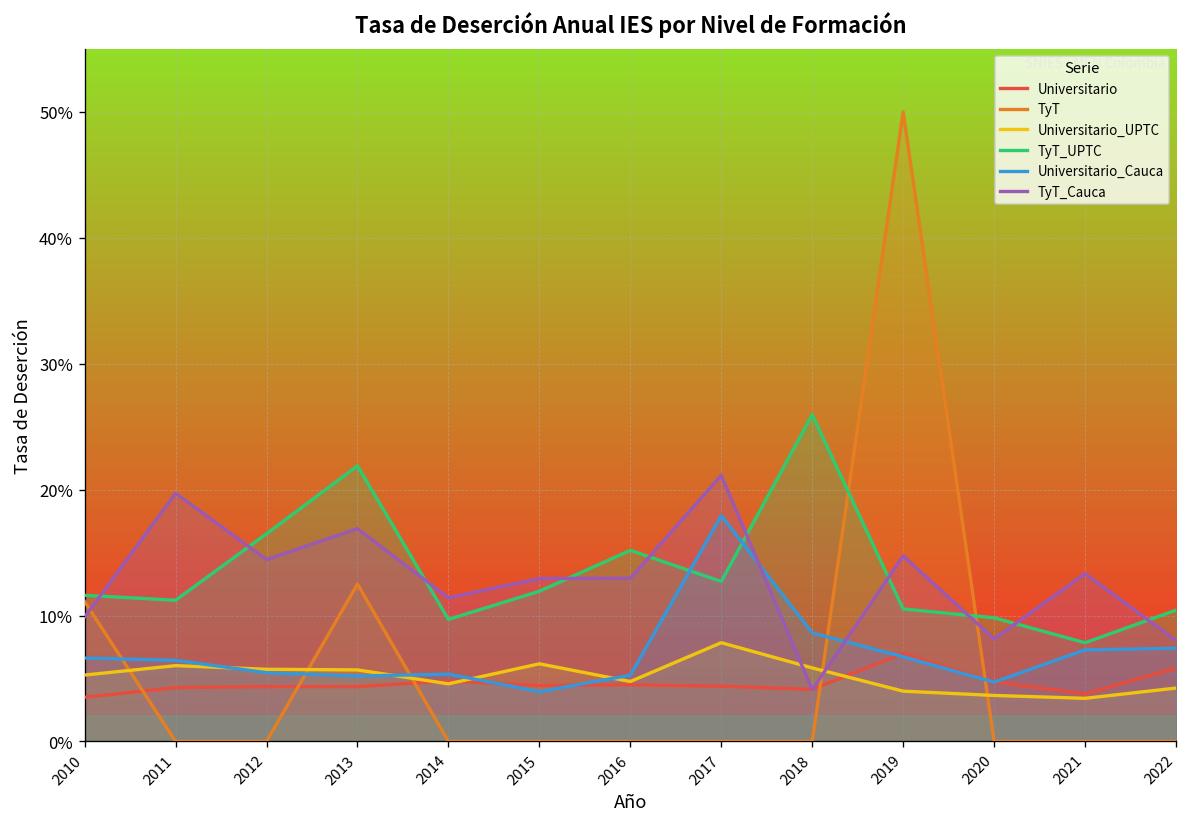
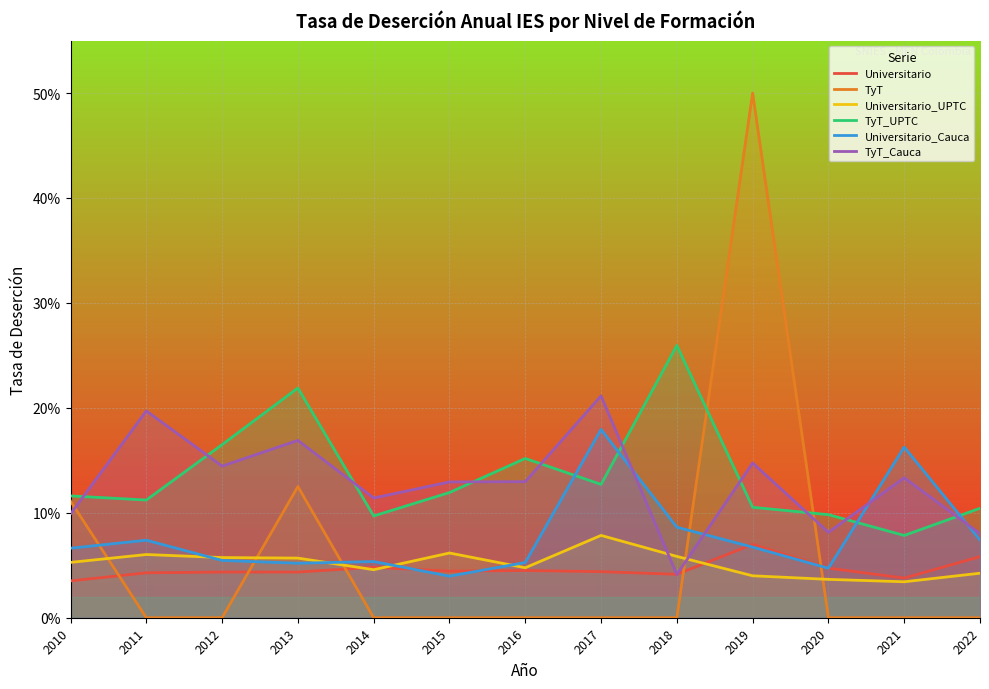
Universitario_Cauca, 2011: 6.4% -> 7.4%
Universitario_Cauca, 2021: 7.3% -> 16.3%
